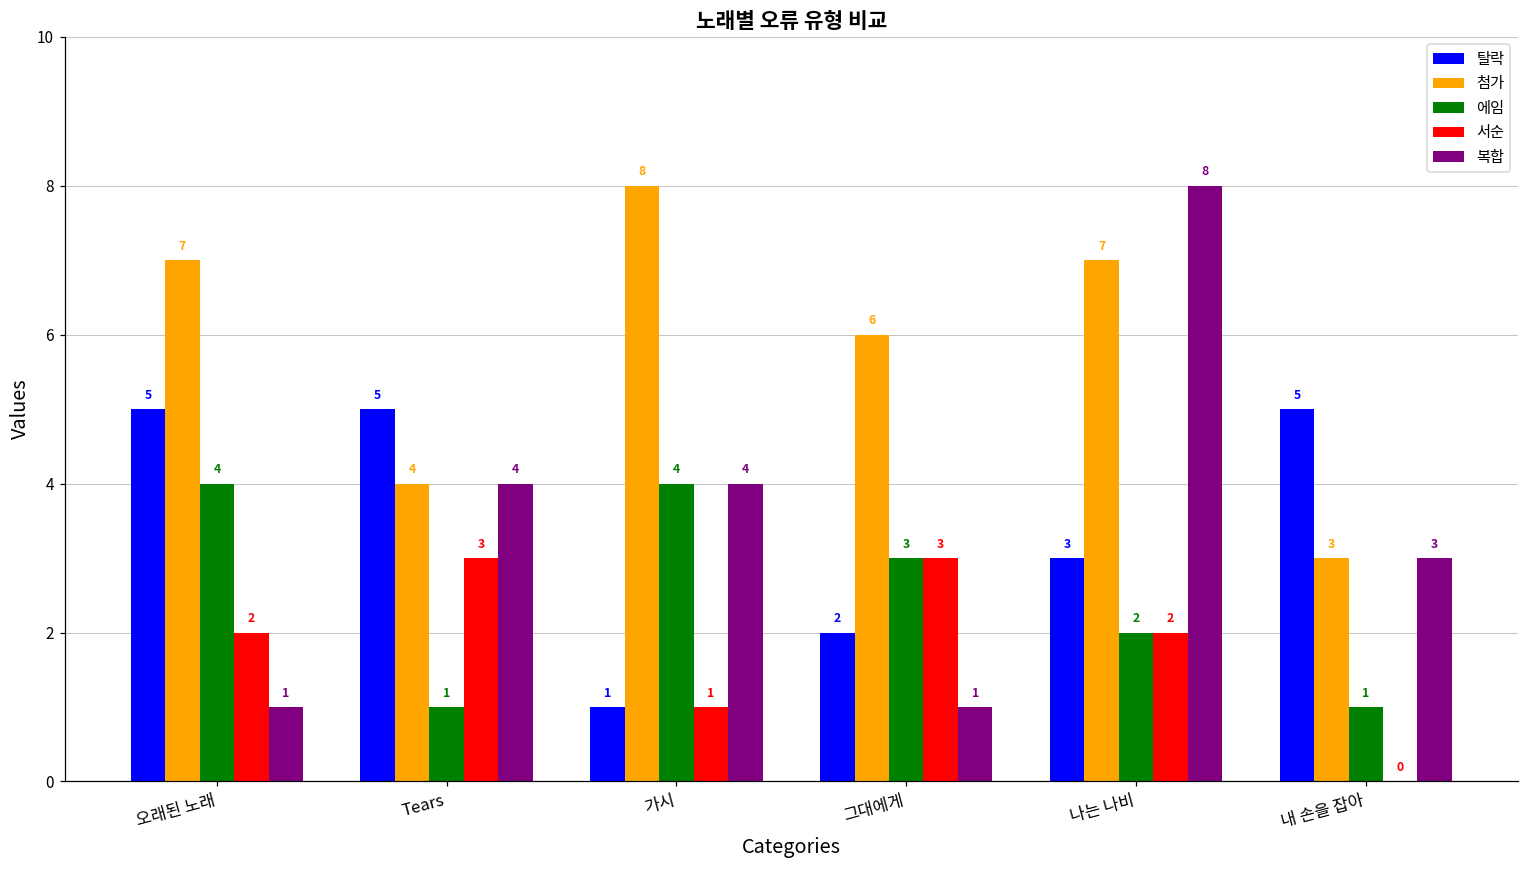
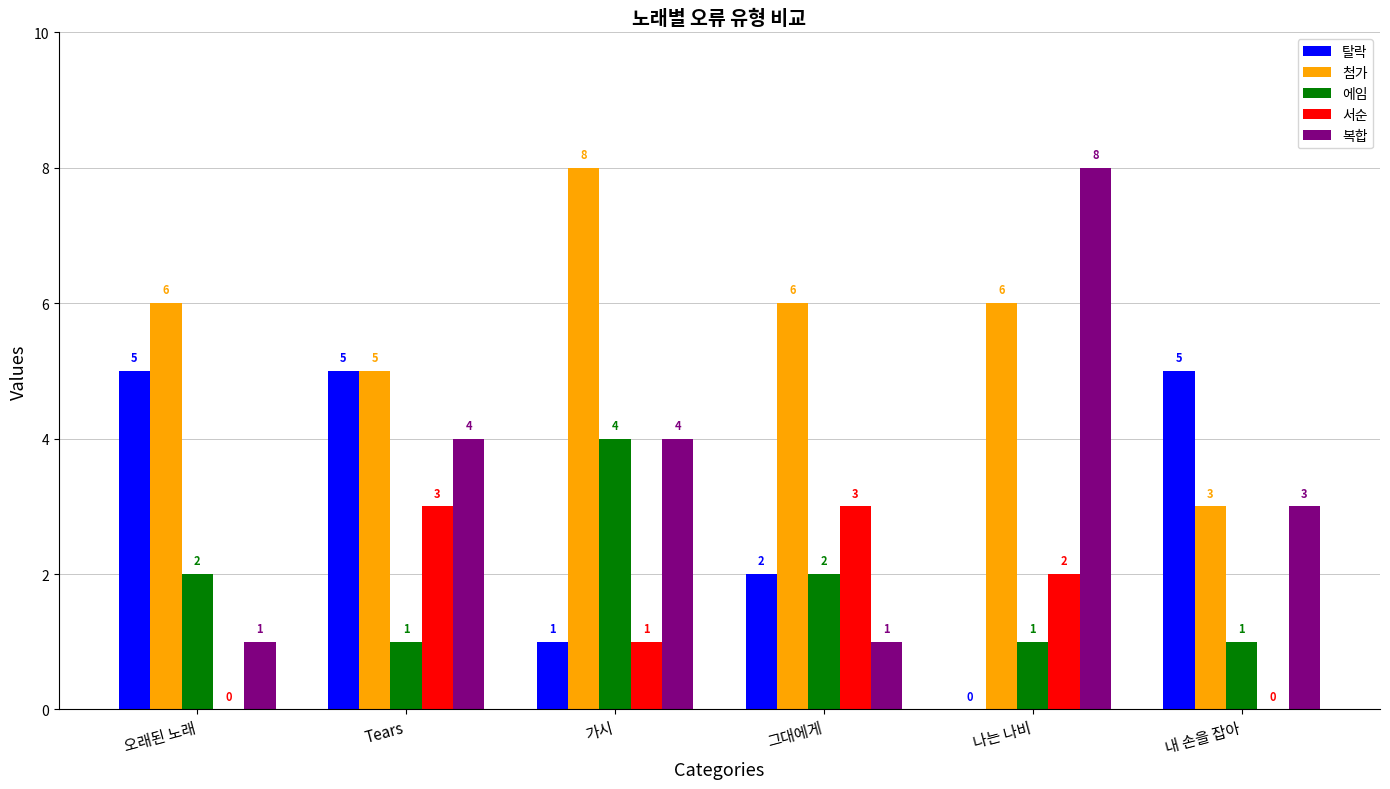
첨가, 오래된 노래: 7 -> 6
에임, 오래된 노래: 4 -> 2
서순, 오래된 노래: 2 -> 0
첨가, Tears: 4 -> 5
에임, 그대에게: 3 -> 2
탈락, 나는 나비: 3 -> 0
첨가, 나는 나비: 7 -> 6
에임, 나는 나비: 2 -> 1
